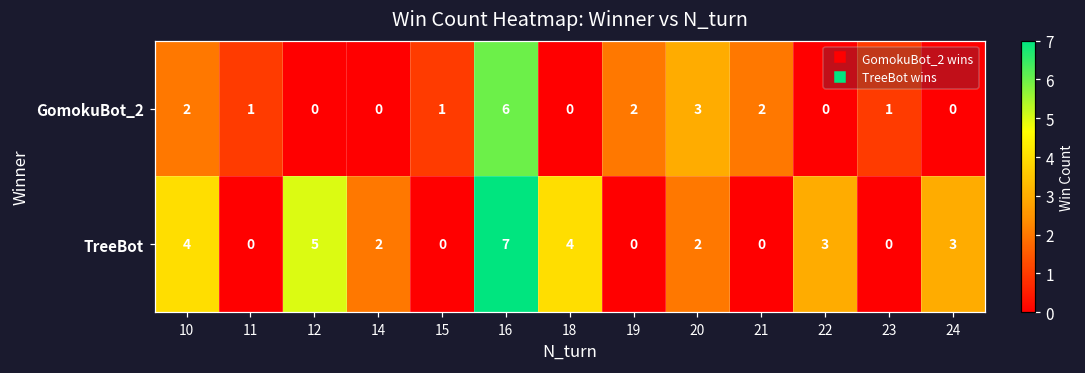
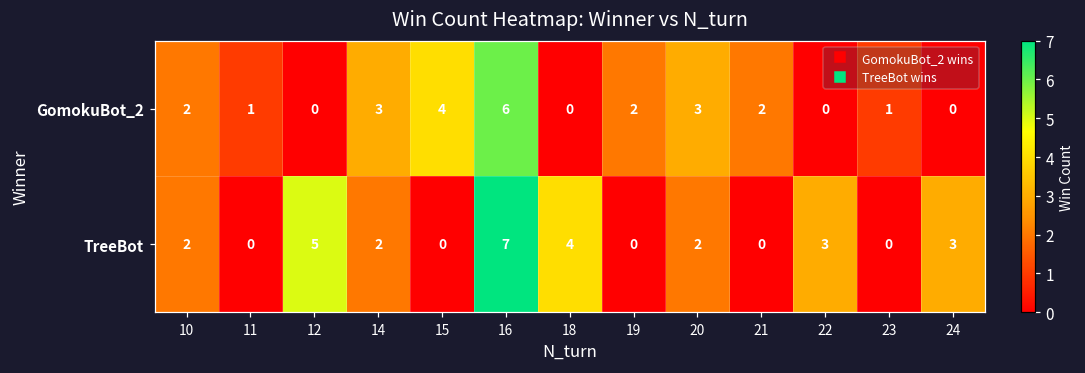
GomokuBot_2, 14: 0 -> 3
GomokuBot_2, 15: 1 -> 4
TreeBot, 10: 4 -> 2
